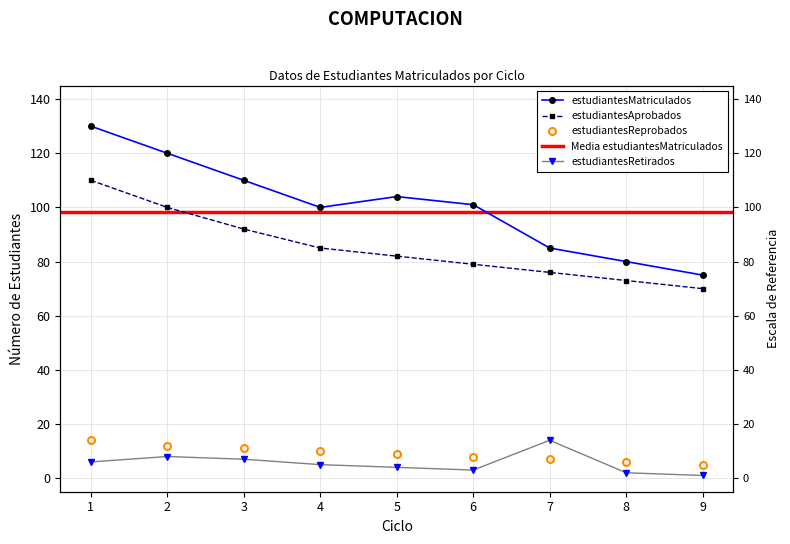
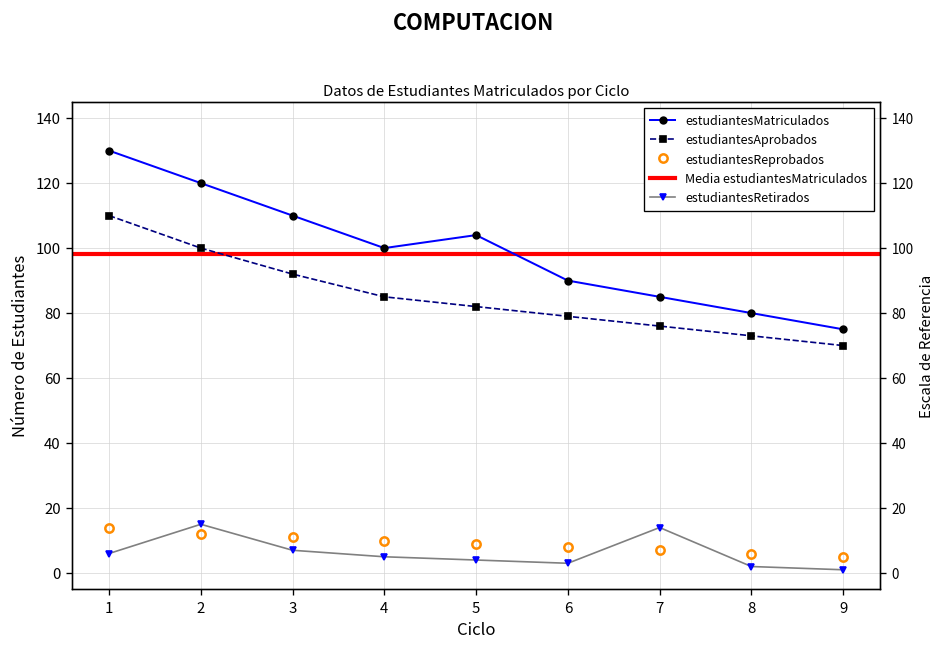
estudiantesRetirados, 2: 8 -> 15
estudiantesMatriculados, 6: 101 -> 90
